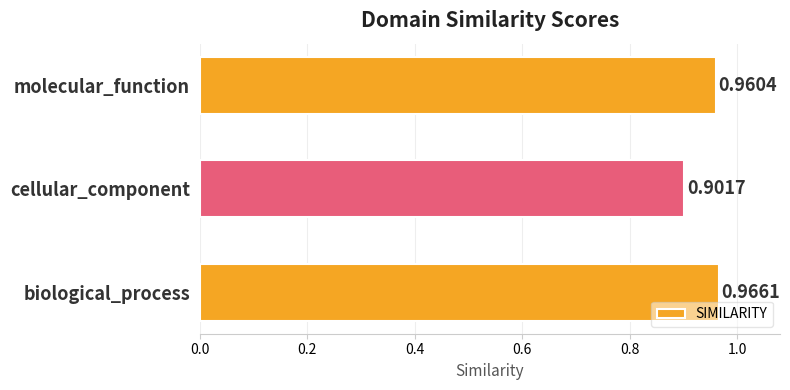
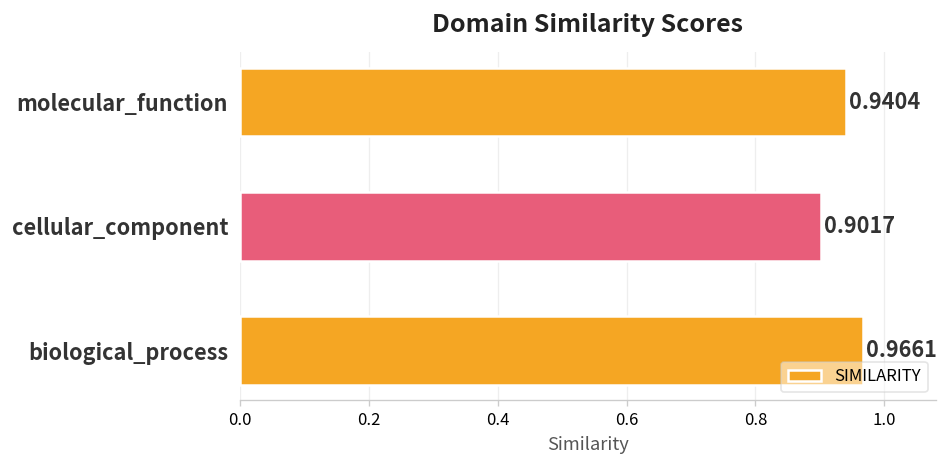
molecular_function: 0.9604 -> 0.9404
